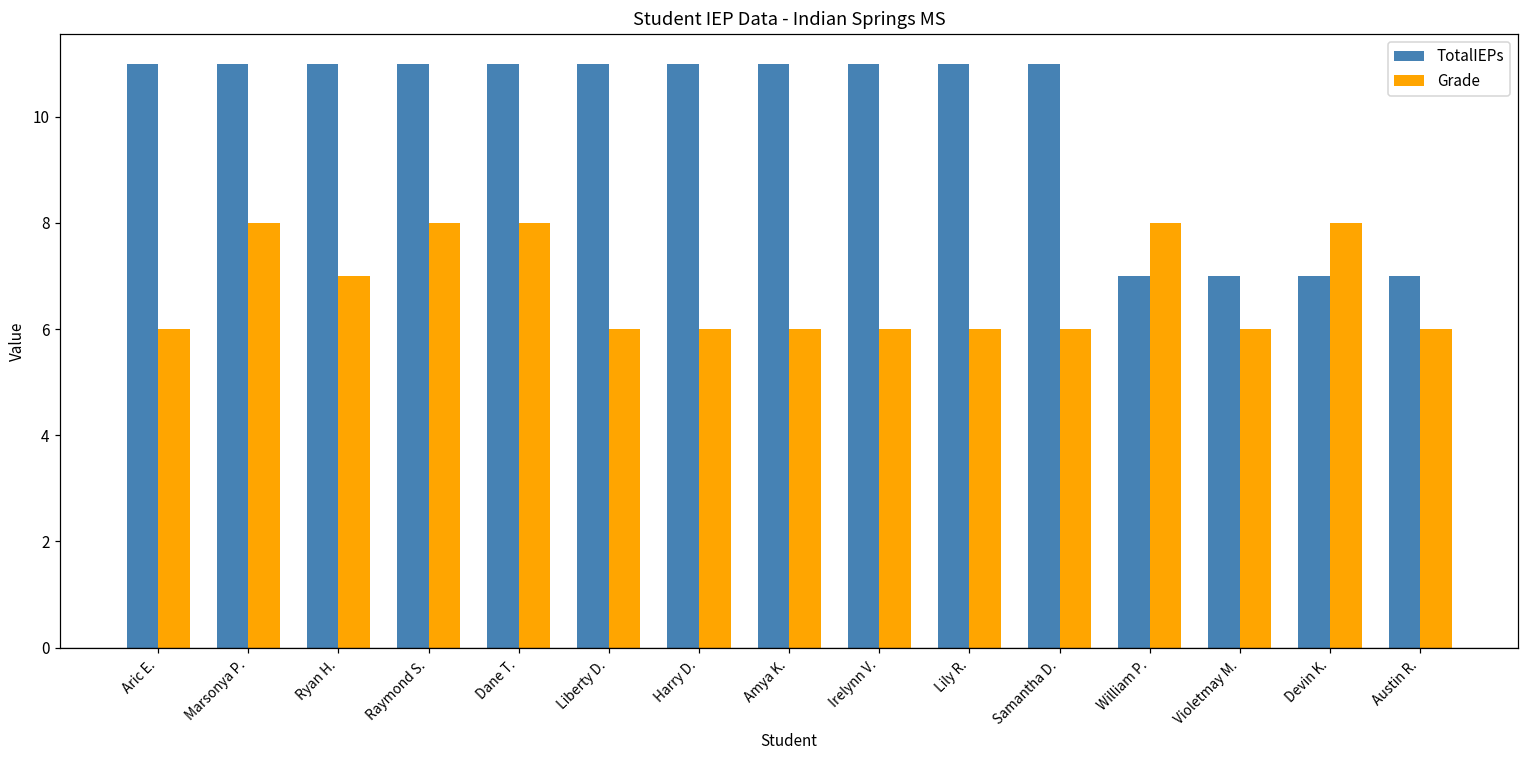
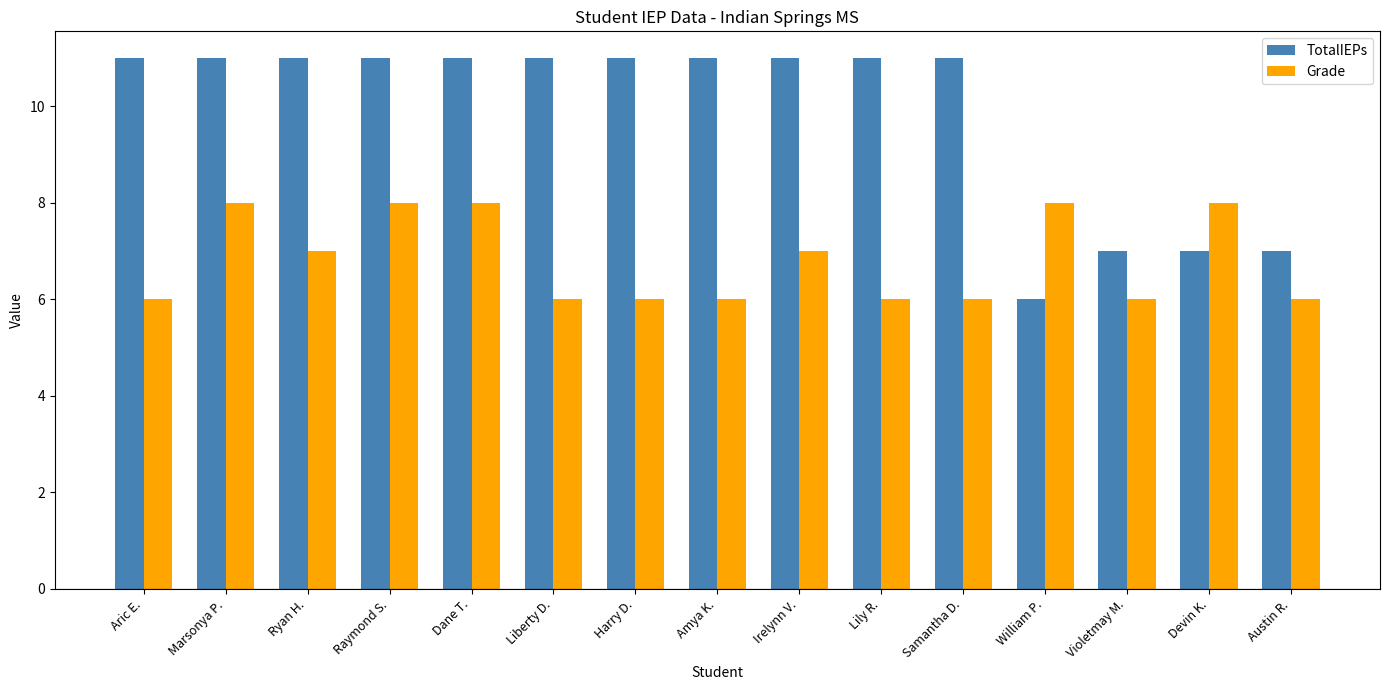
Grade, Irelynn V.: 6 -> 7
TotalIEPs, William P.: 7 -> 6
